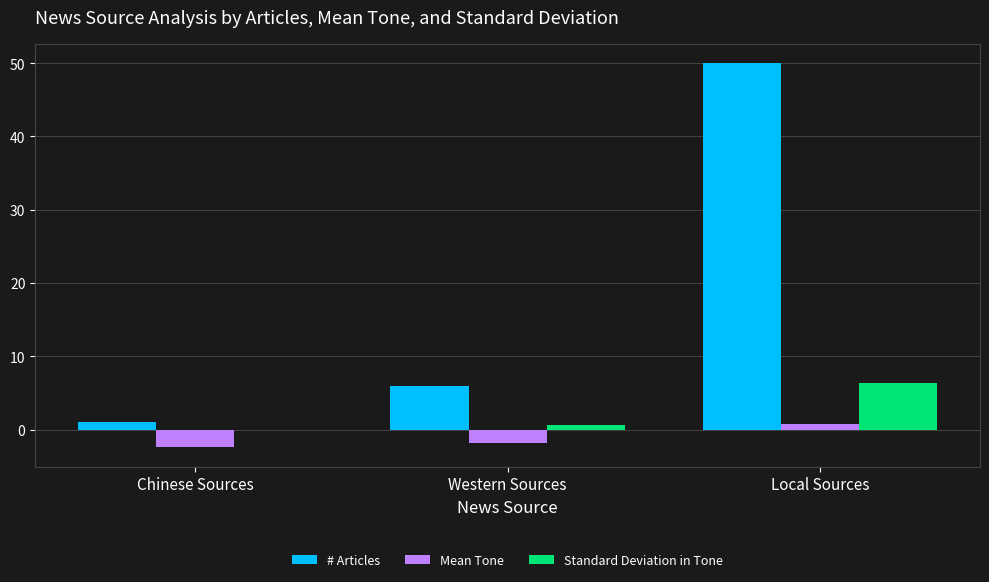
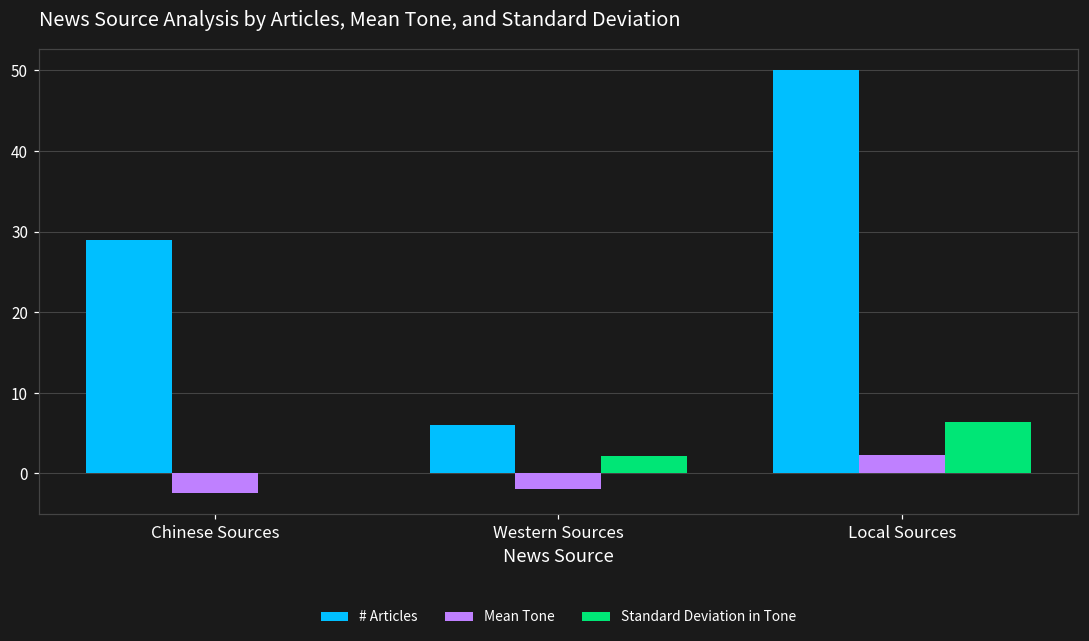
# Articles, Chinese Sources: 1 -> 29
Standard Deviation in Tone, Western Sources: 1 -> 2
Mean Tone, Local Sources: 1 -> 2
